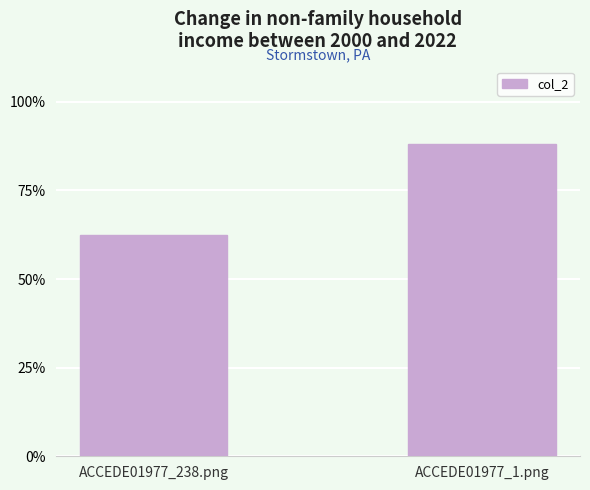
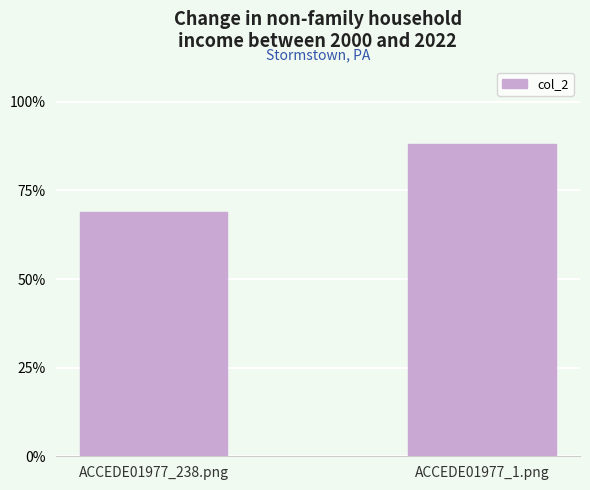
ACCEDE01977_238.png: 62% -> 69%
